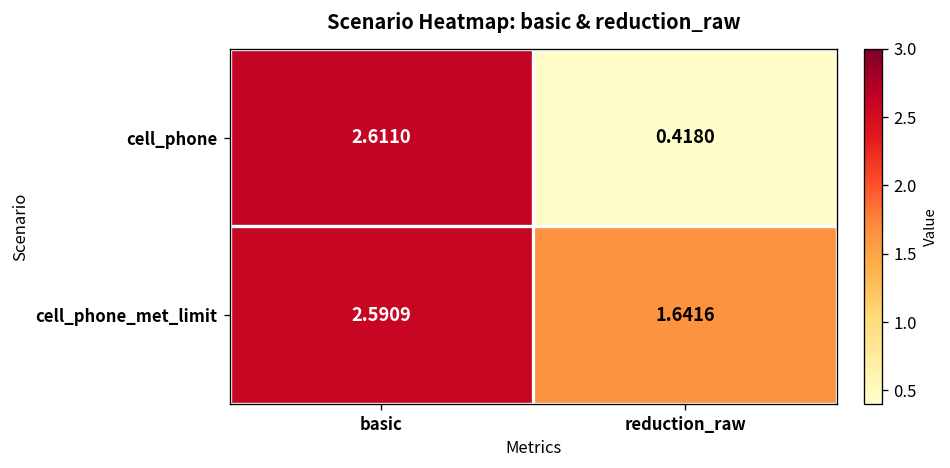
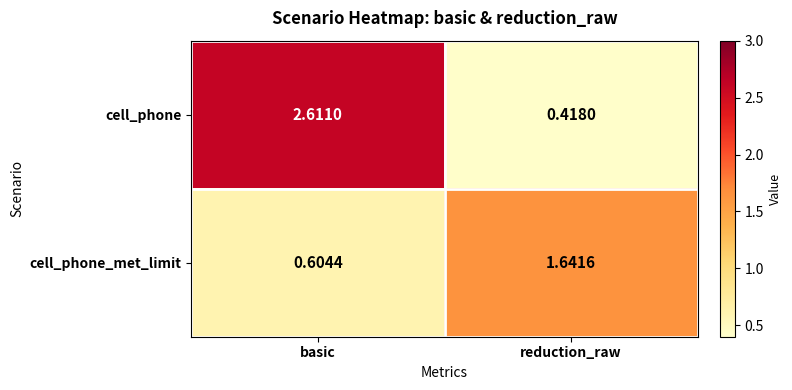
cell_phone_met_limit, basic: 2.5909 -> 0.6044
